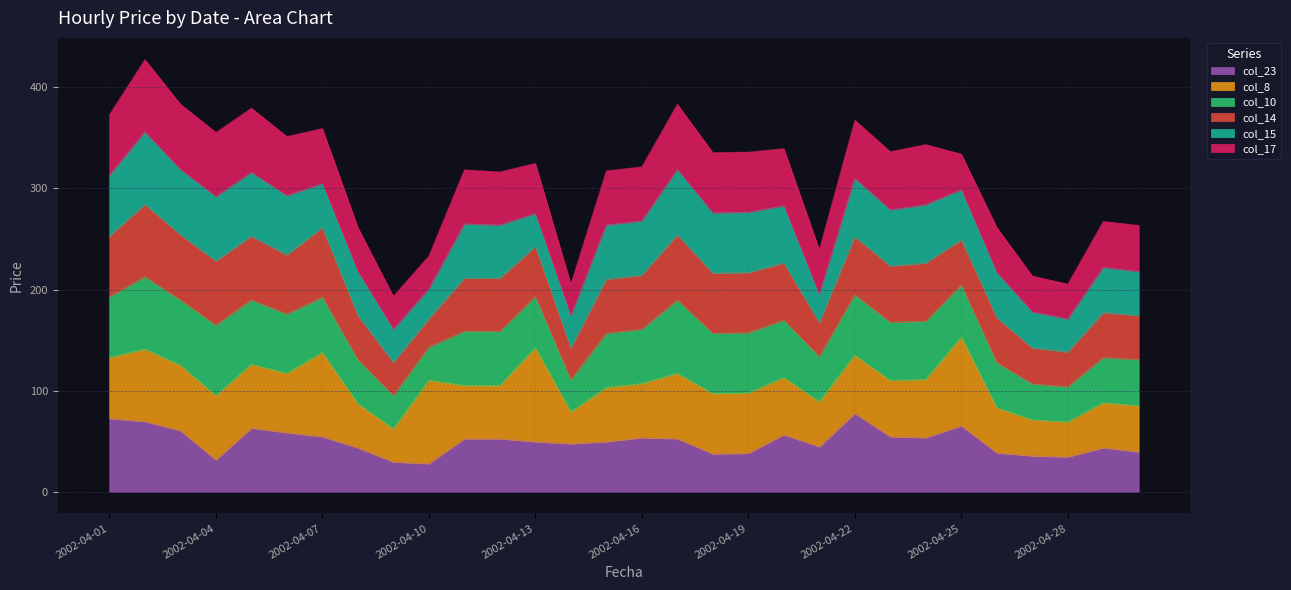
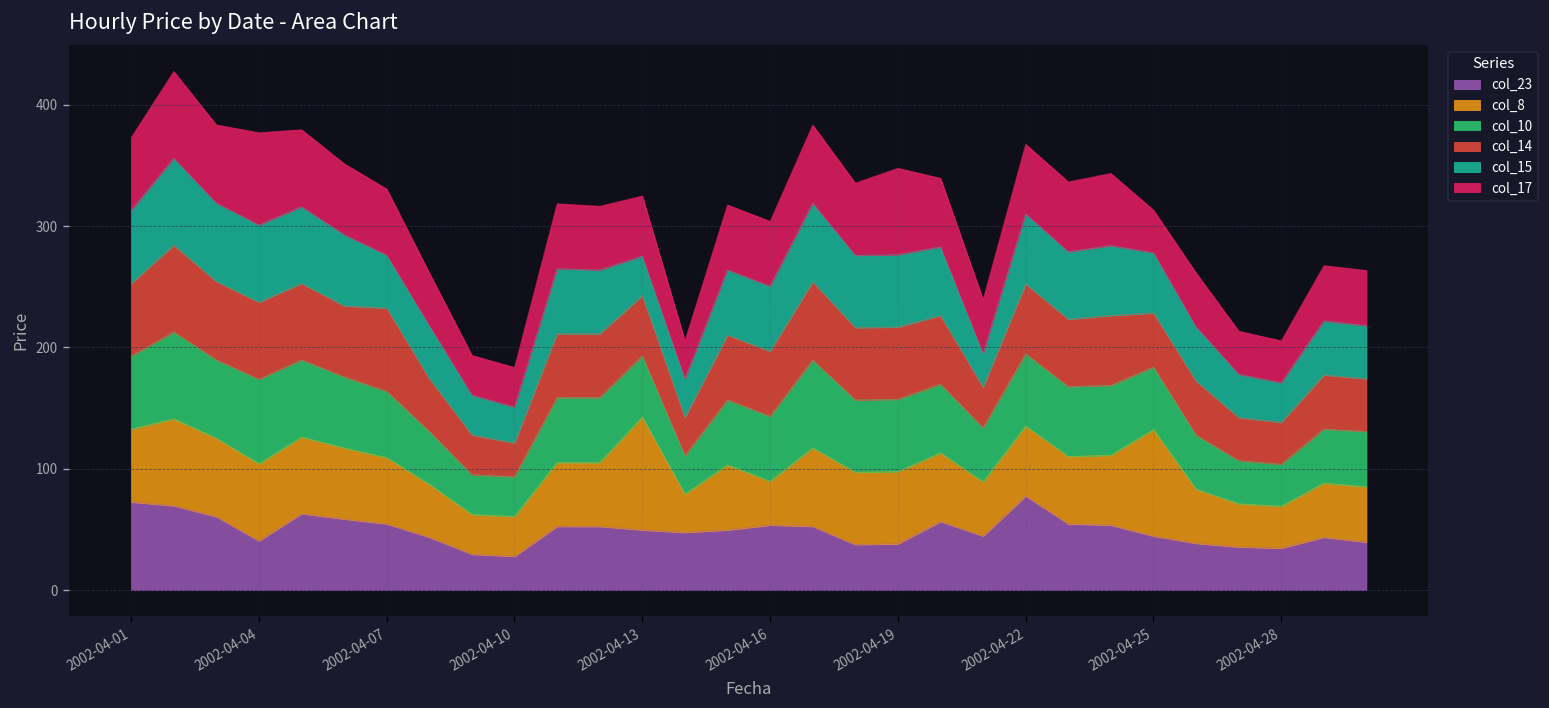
col_23, 2002-04-04: 32 -> 41
col_17, 2002-04-04: 64 -> 76
col_8, 2002-04-07: 83 -> 55
col_8, 2002-04-10: 83 -> 33
col_8, 2002-04-16: 54 -> 36
col_17, 2002-04-19: 60 -> 71
col_23, 2002-04-25: 65 -> 45
